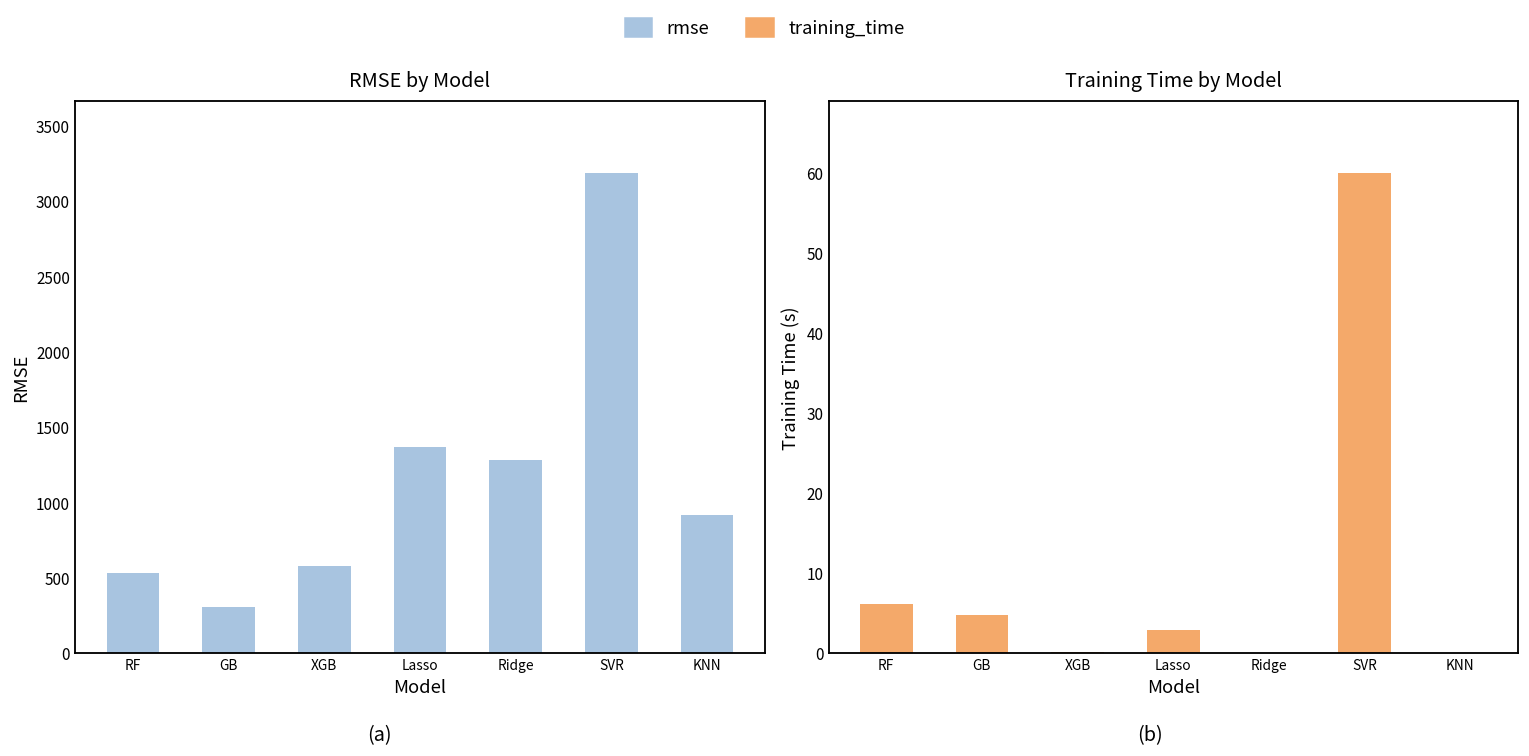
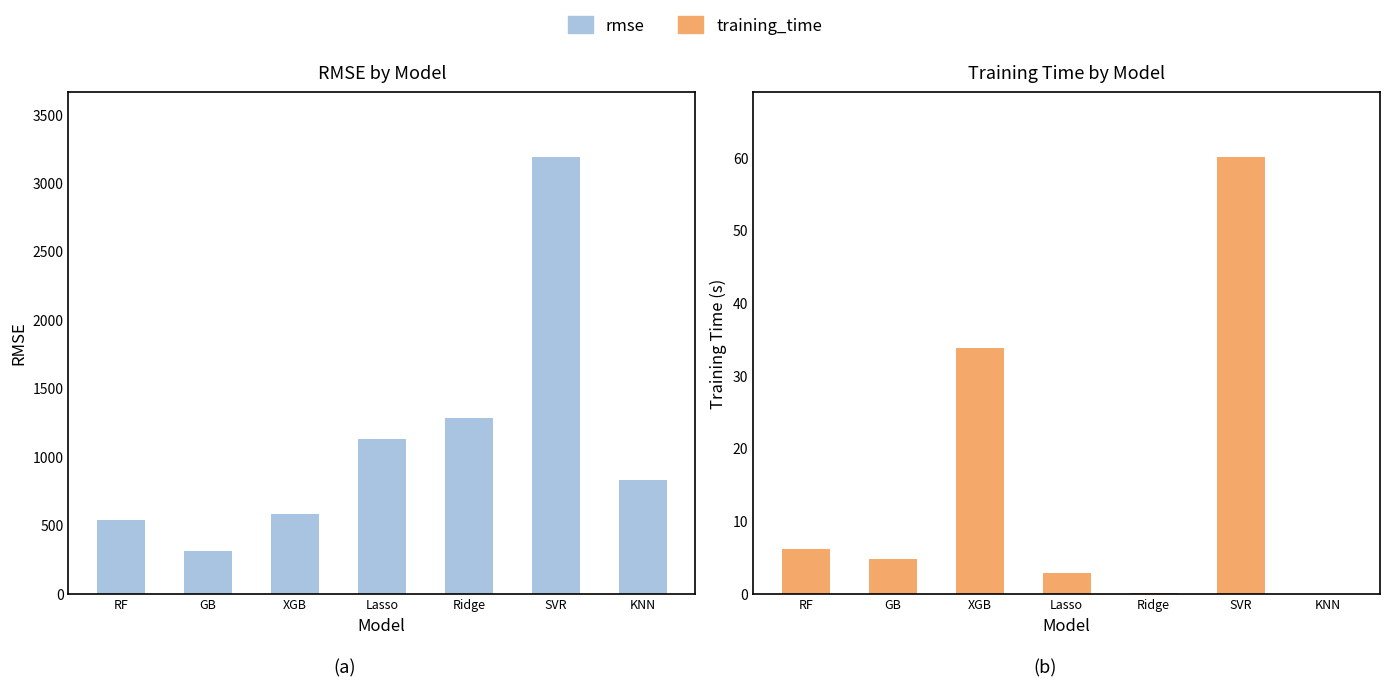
RMSE by Model, Lasso: 1370 -> 1130
RMSE by Model, KNN: 920 -> 830
Training Time by Model, XGB: 0 -> 34
